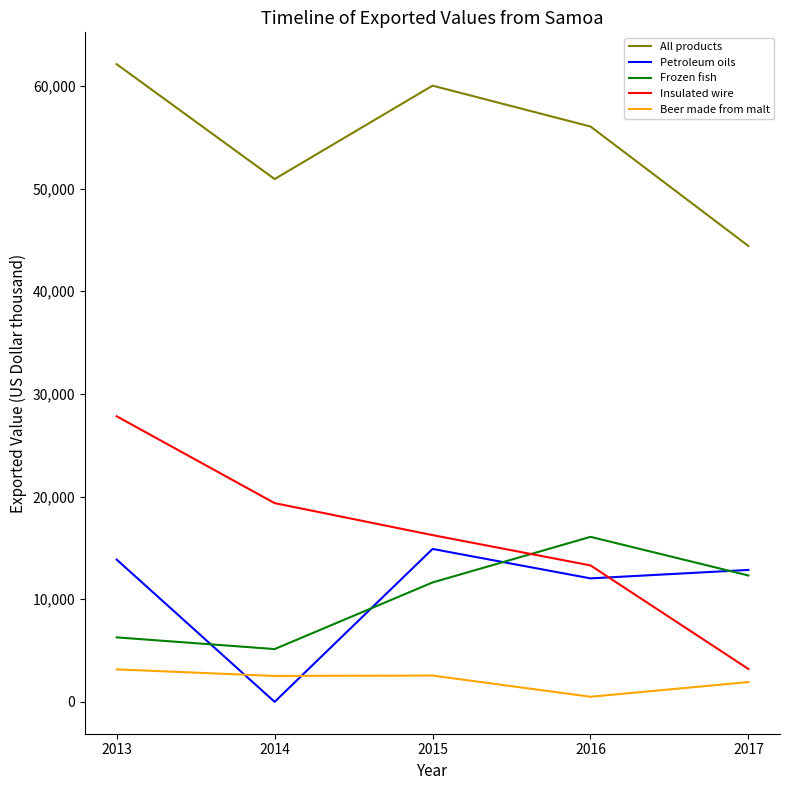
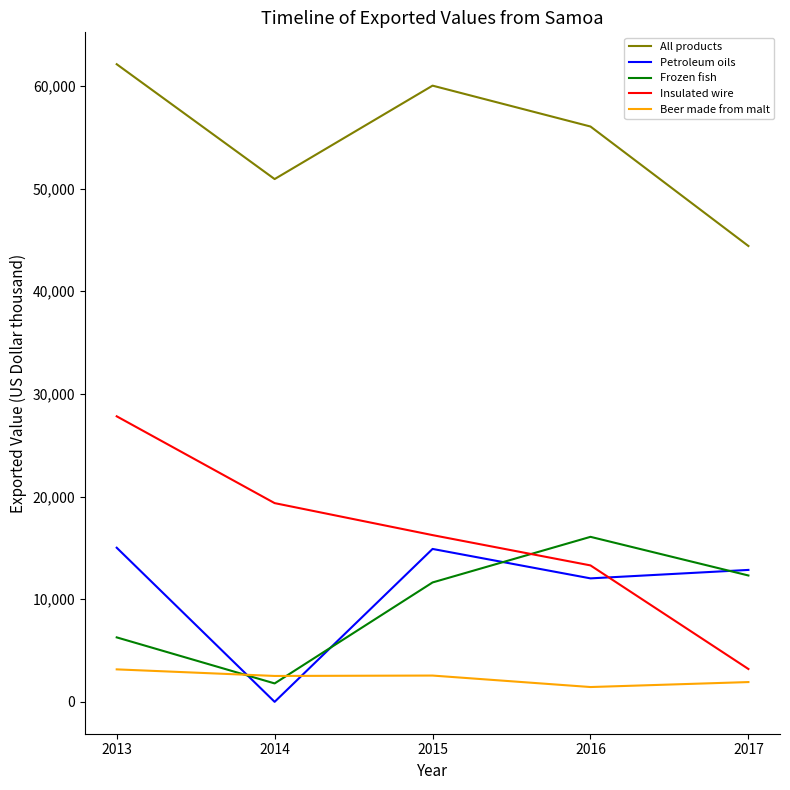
Petroleum oils, 2013: 13,900 -> 15,000
Frozen fish, 2014: 5,100 -> 1,800
Beer made from malt, 2016: 500 -> 1,400
